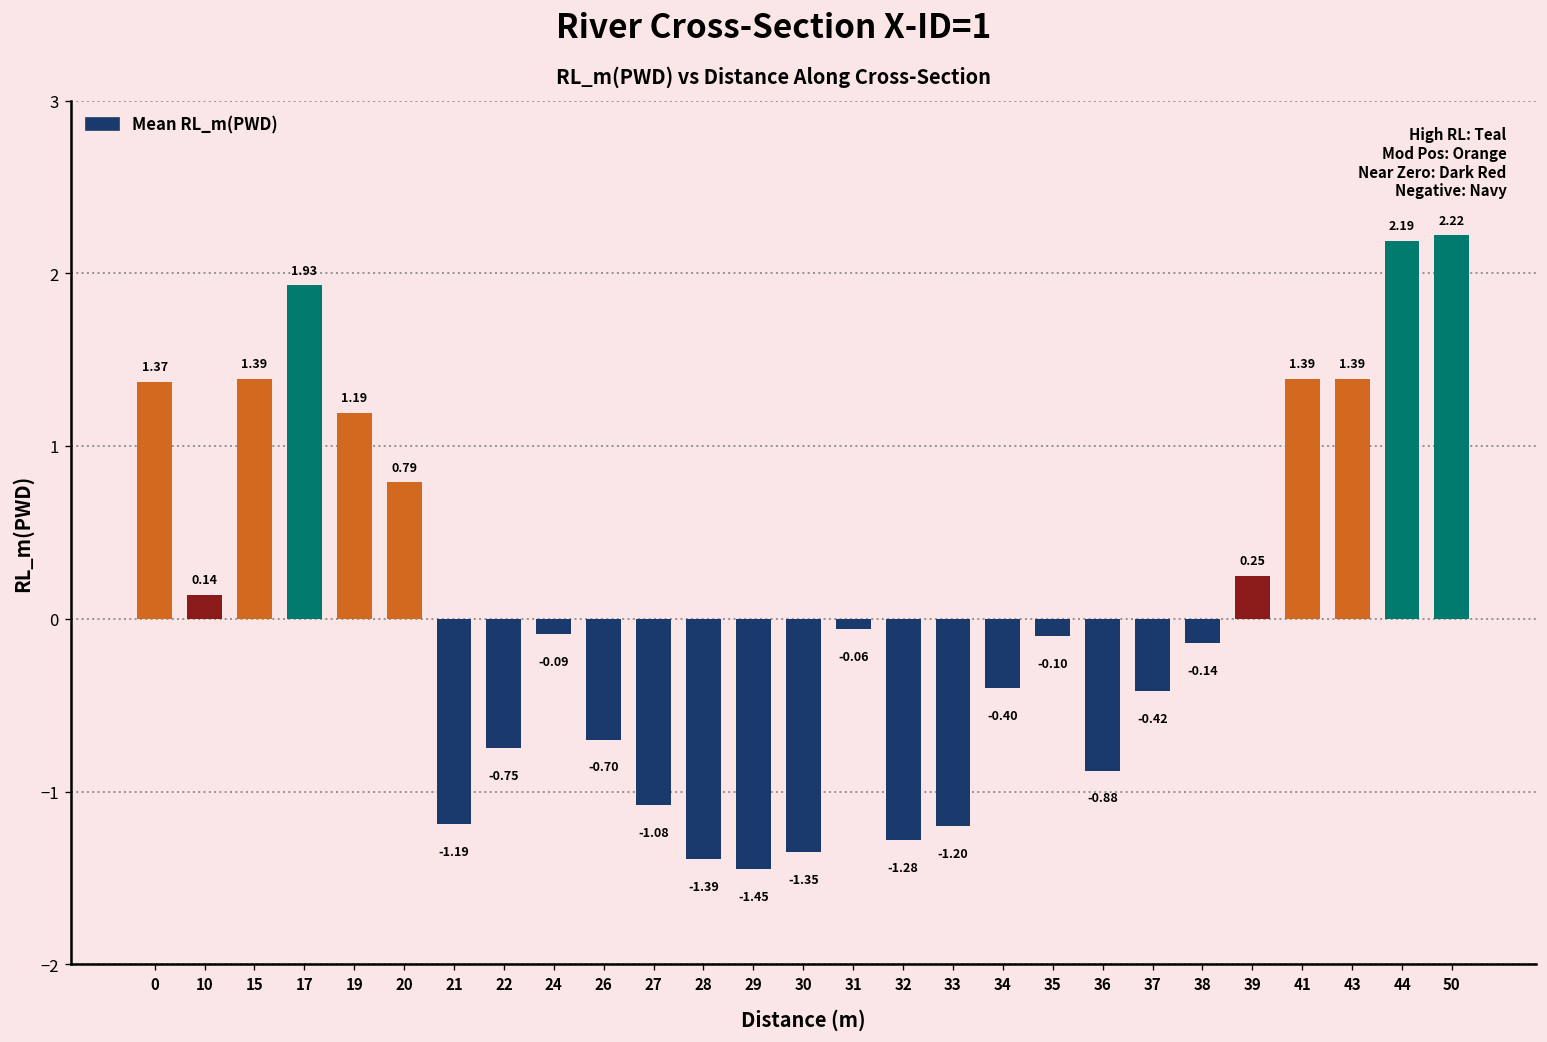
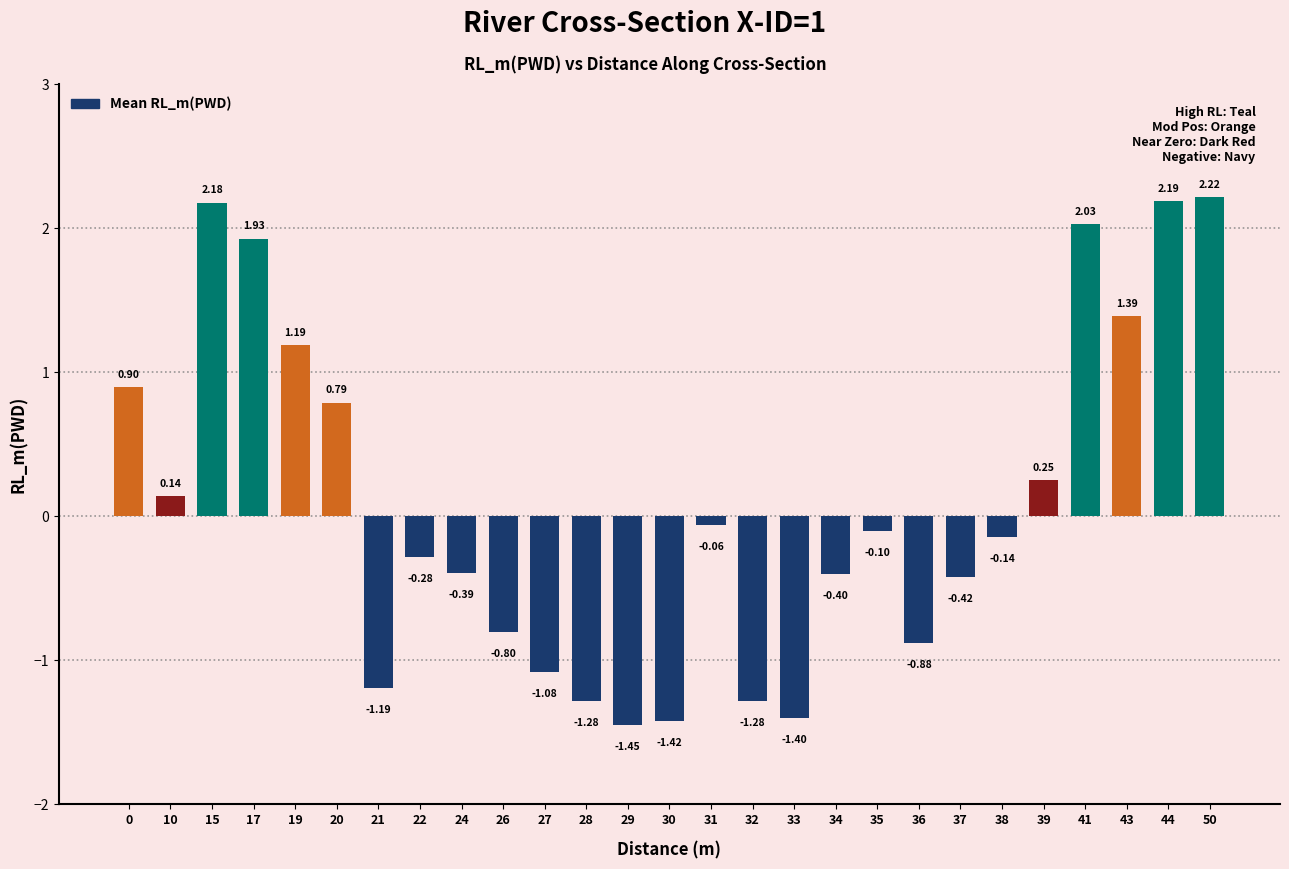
0: 1.37 -> 0.90
15: 1.39 -> 2.18
22: -0.75 -> -0.28
24: -0.09 -> -0.39
26: -0.70 -> -0.80
28: -1.39 -> -1.28
30: -1.35 -> -1.42
33: -1.20 -> -1.40
41: 1.39 -> 2.03
